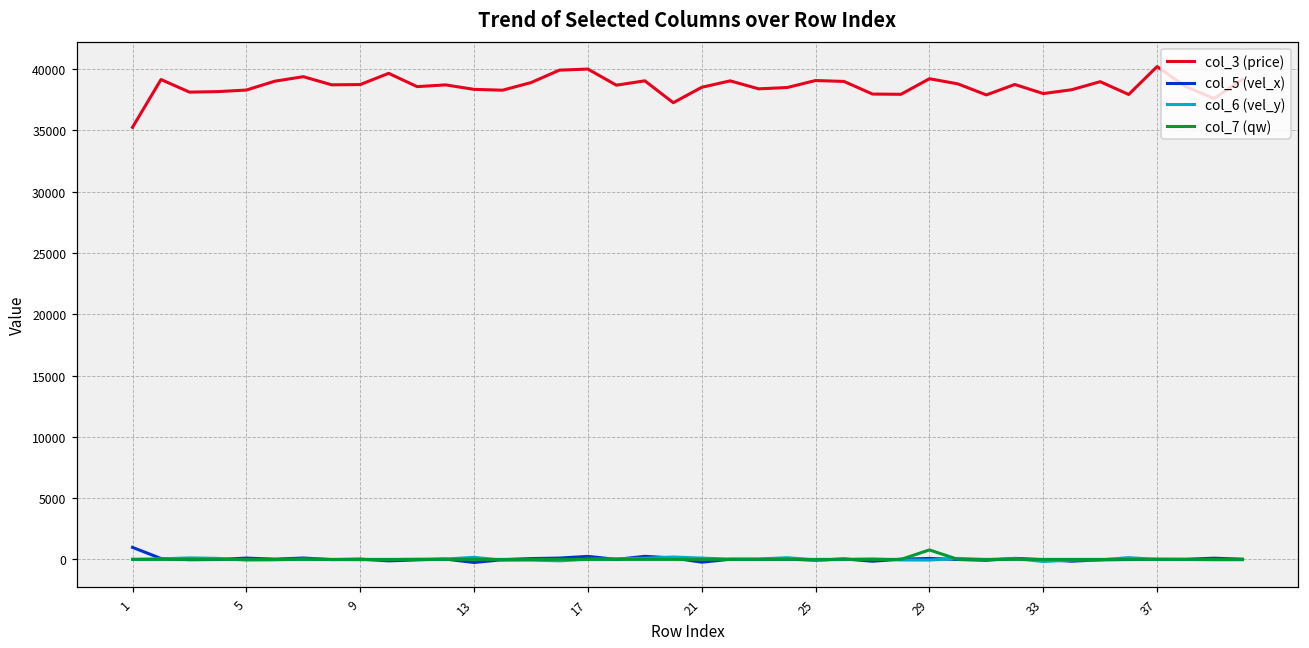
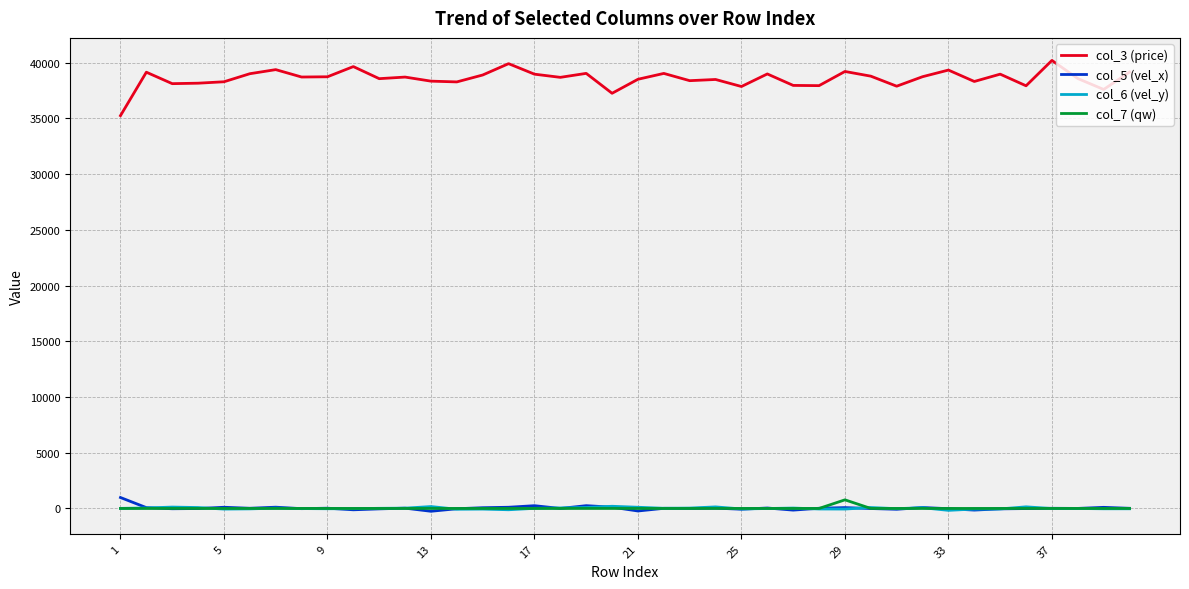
col_3 (price), 17: 40000 -> 39000
col_3 (price), 25: 39100 -> 37900
col_3 (price), 33: 38000 -> 39300
